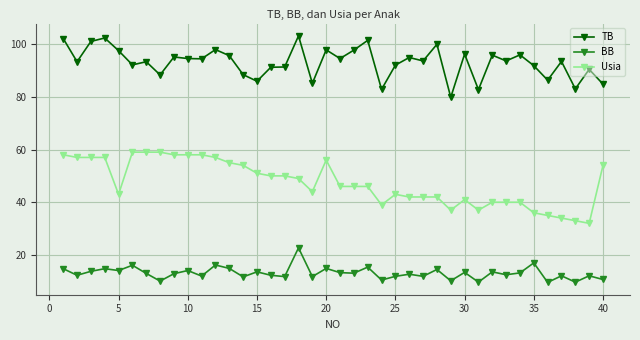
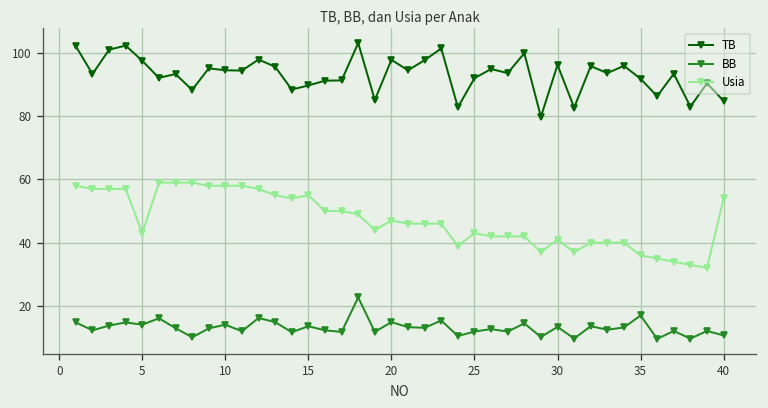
TB, 15: 86 -> 90
Usia, 15: 51 -> 55
Usia, 20: 56 -> 47
